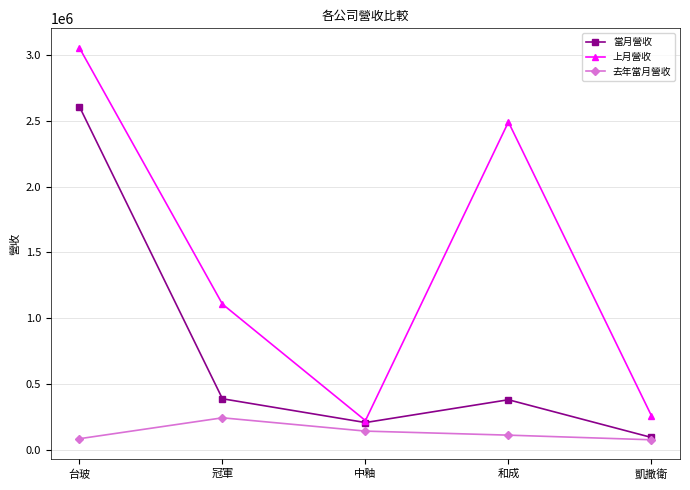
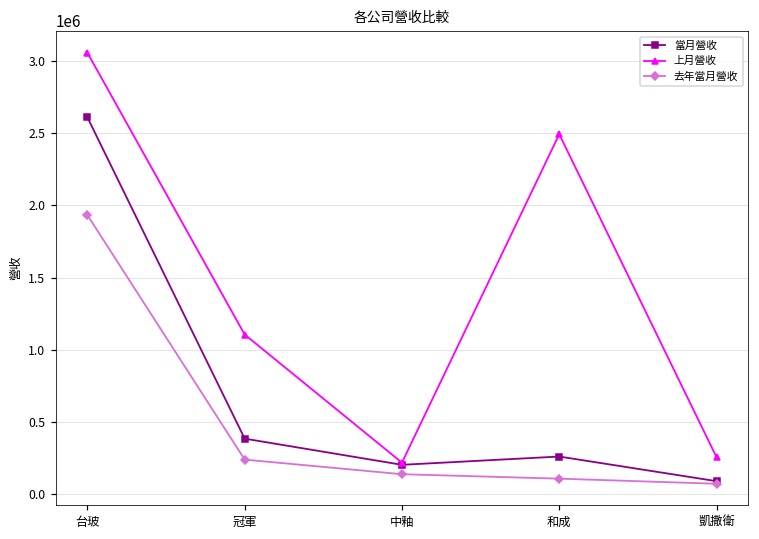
去年當月營收, 台玻: 80000 -> 1930000
當月營收, 和成: 380000 -> 260000
